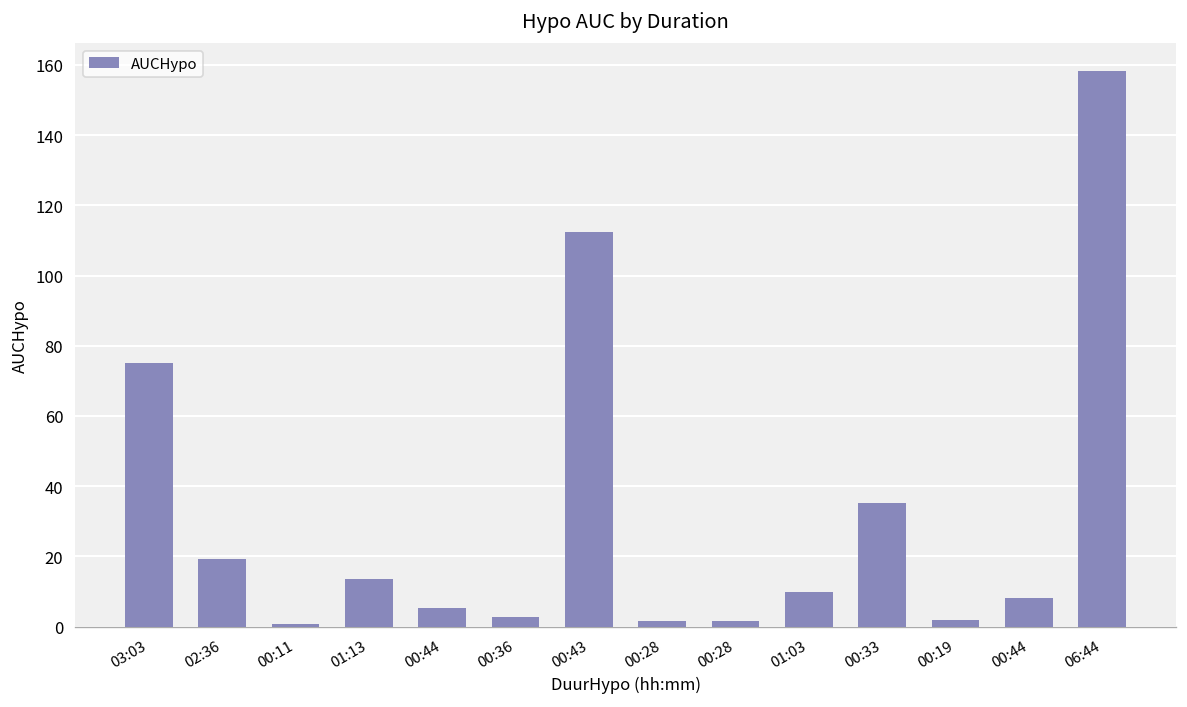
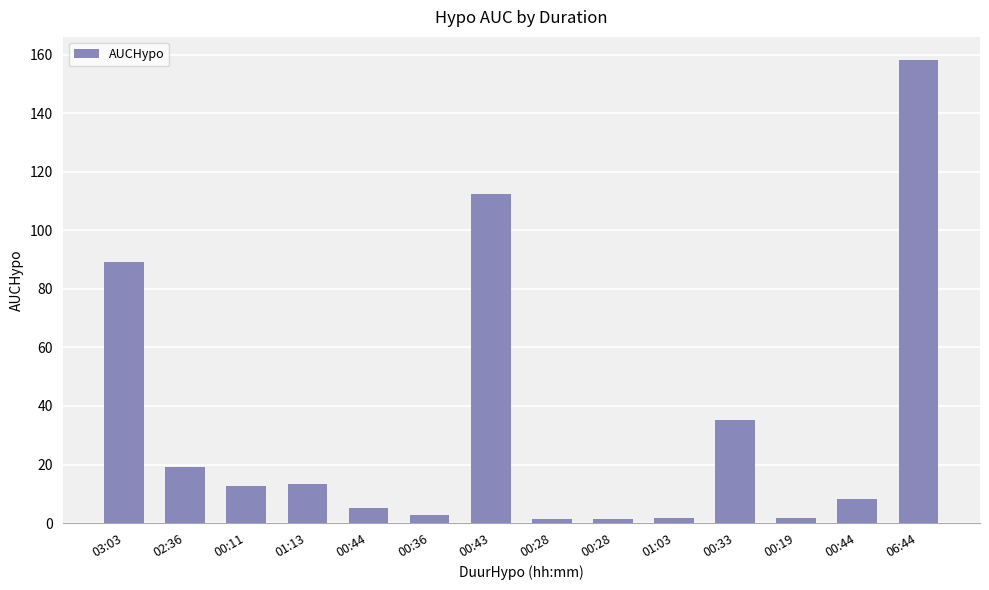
03:03: 75 -> 89
00:11: 1 -> 13
01:03: 10 -> 2
